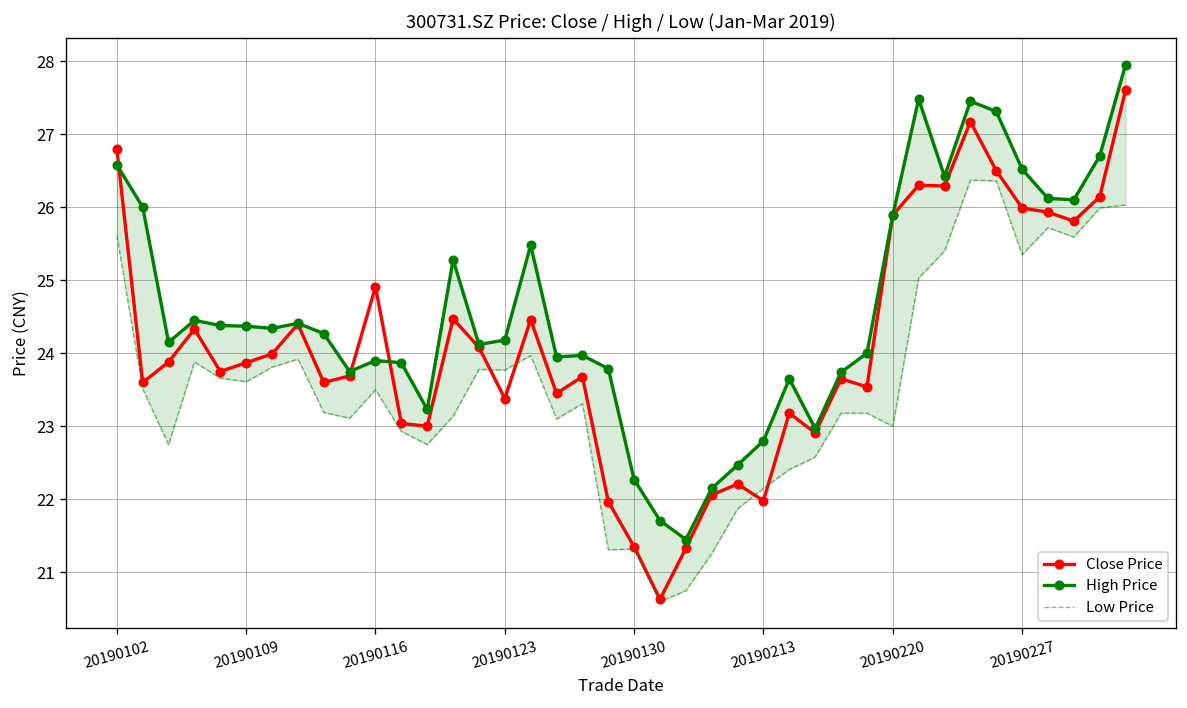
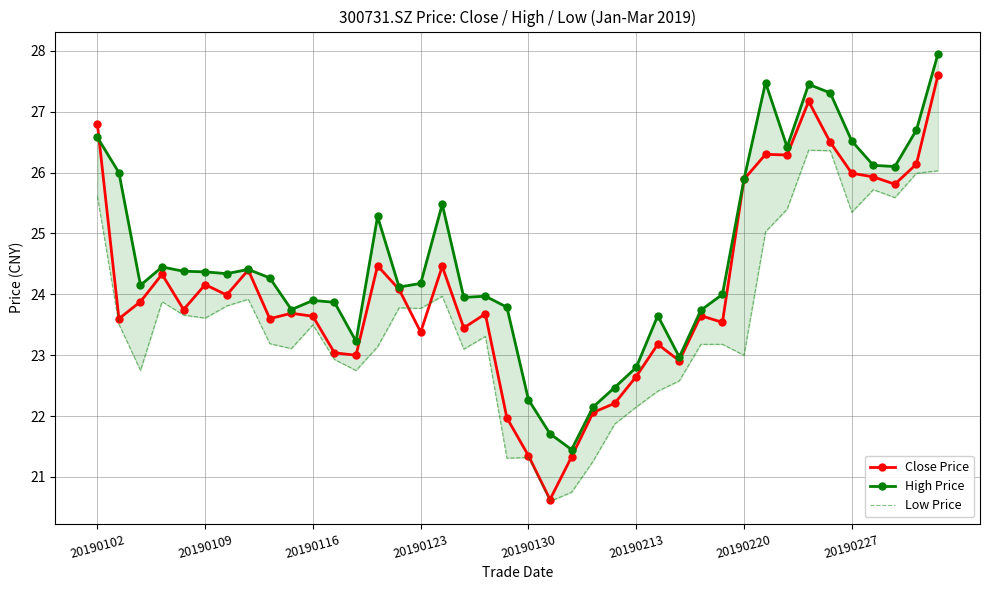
Close Price, 20190109: 23.9 -> 24.2
Close Price, 20190116: 24.9 -> 23.6
Close Price, 20190213: 22.0 -> 22.7
